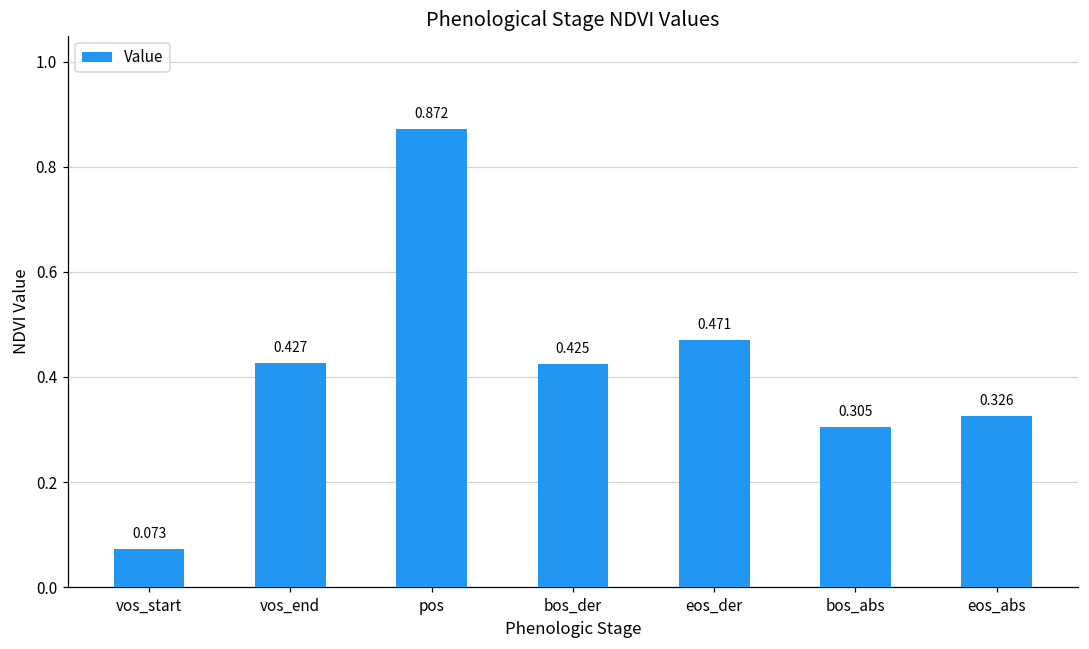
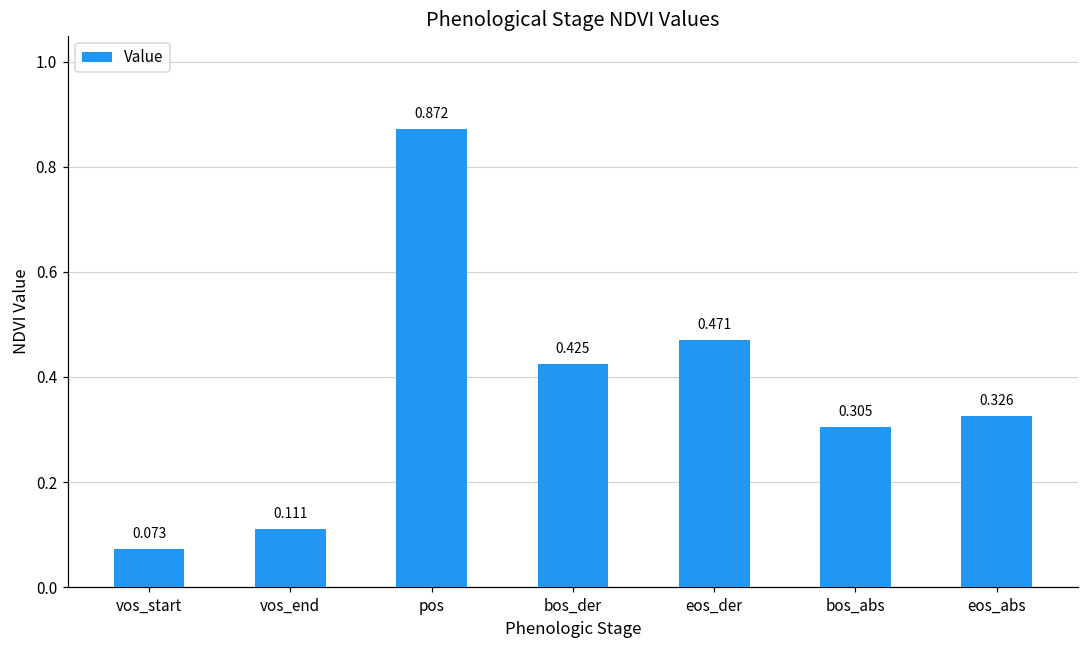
vos_end: 0.427 -> 0.111
